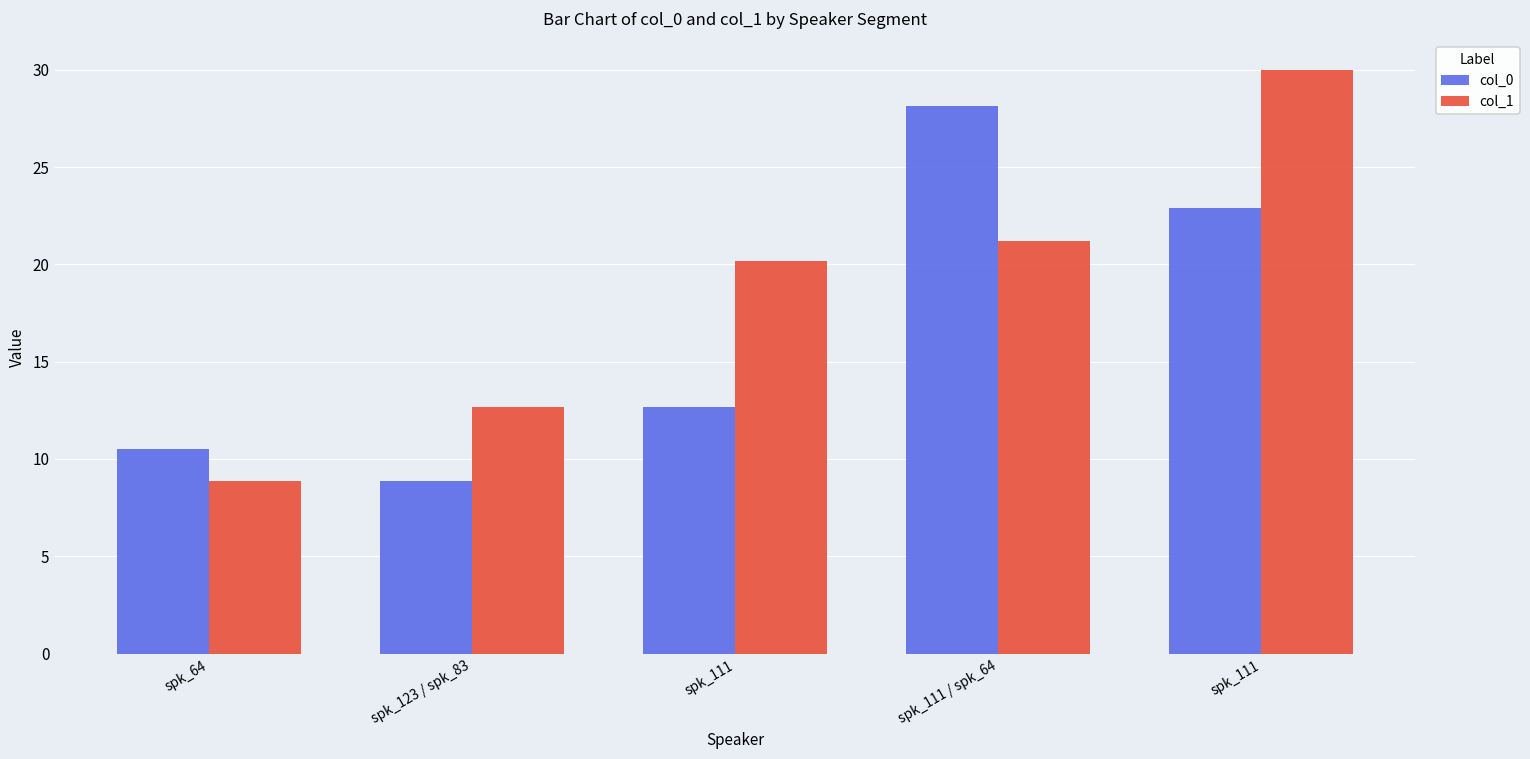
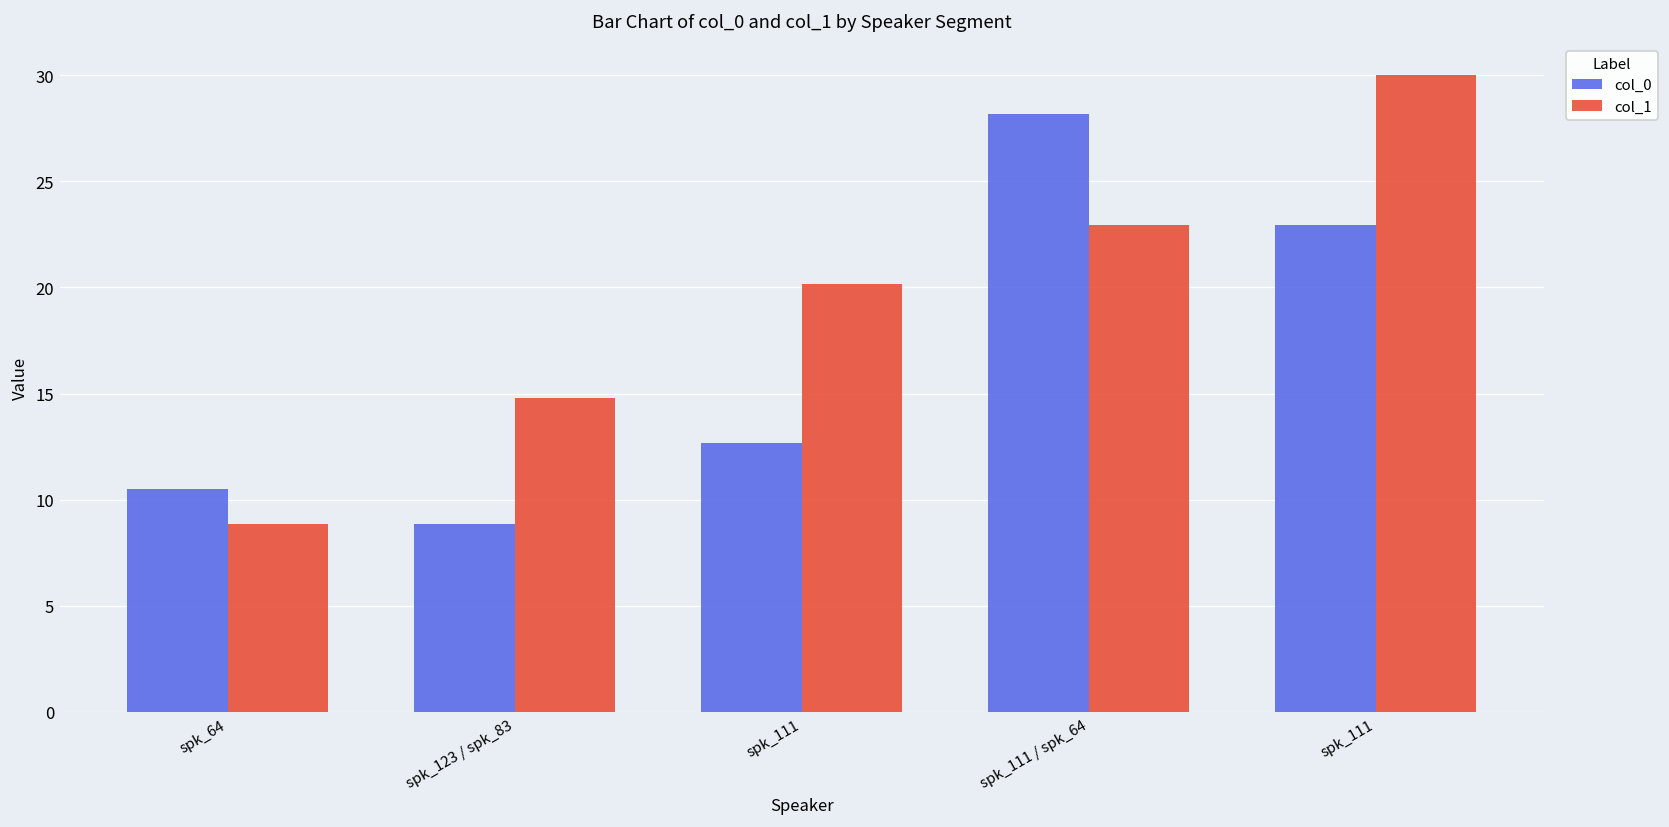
col_1, spk_123 / spk_83: 12.7 -> 14.8
col_1, spk_111 / spk_64: 21.2 -> 22.9
